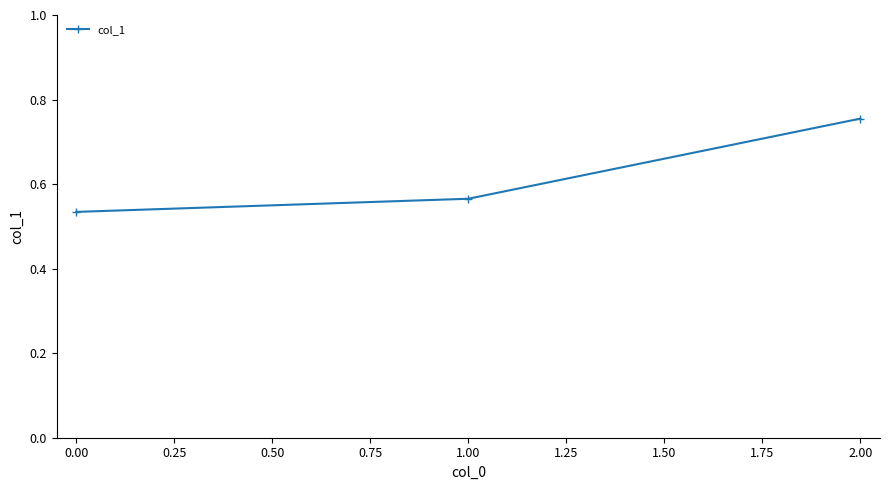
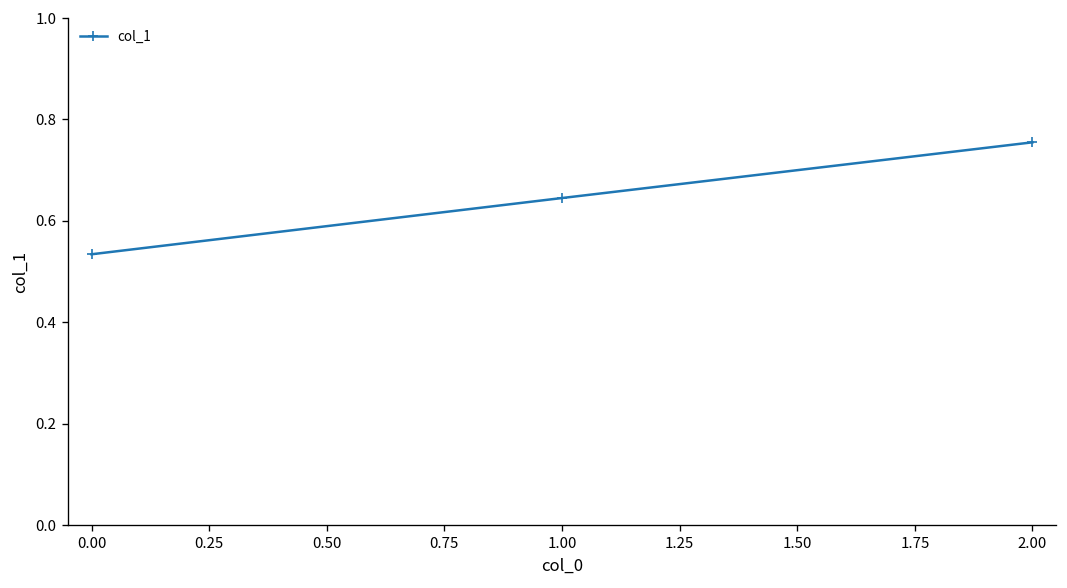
1.00: 0.57 -> 0.65
